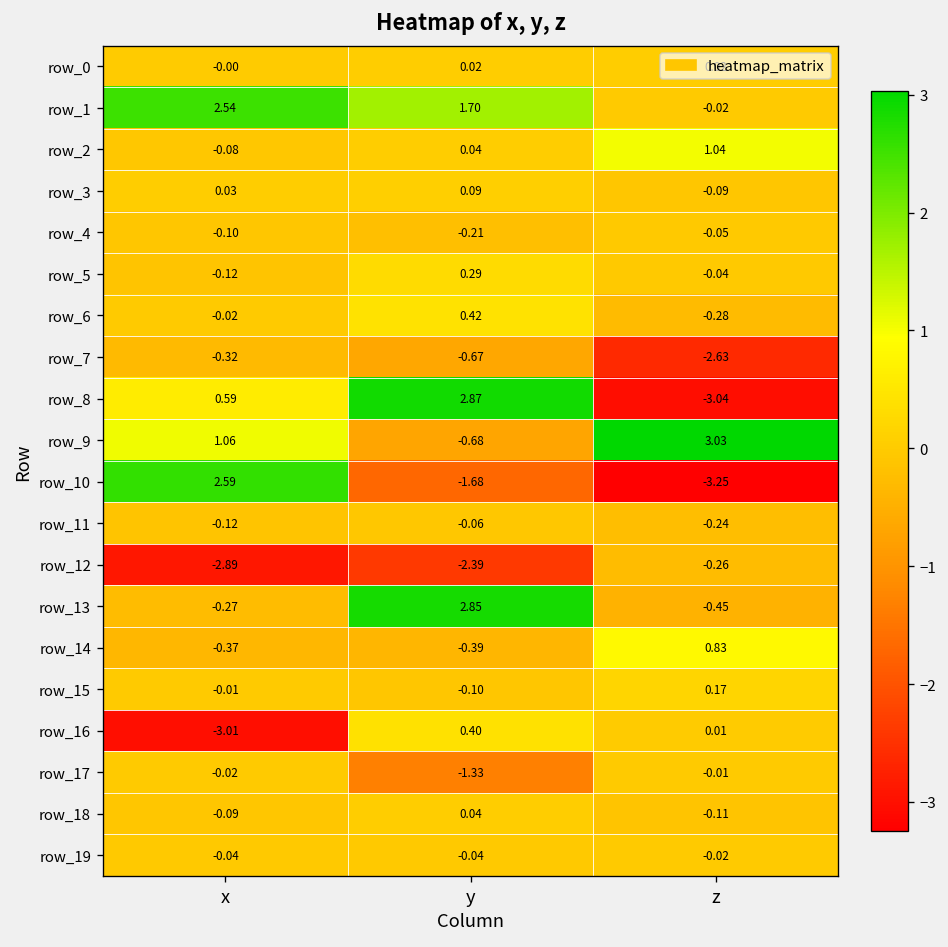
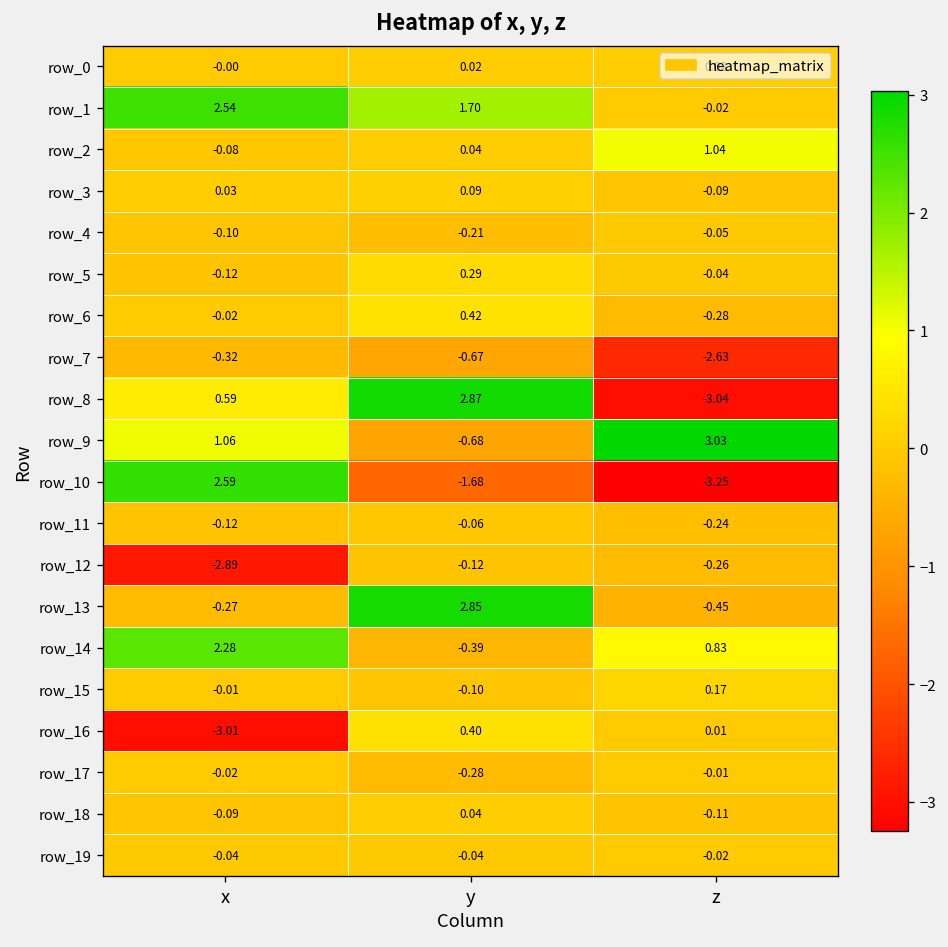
row_12, y: -2.39 -> -0.12
row_14, x: -0.37 -> 2.28
row_17, y: -1.33 -> -0.28
